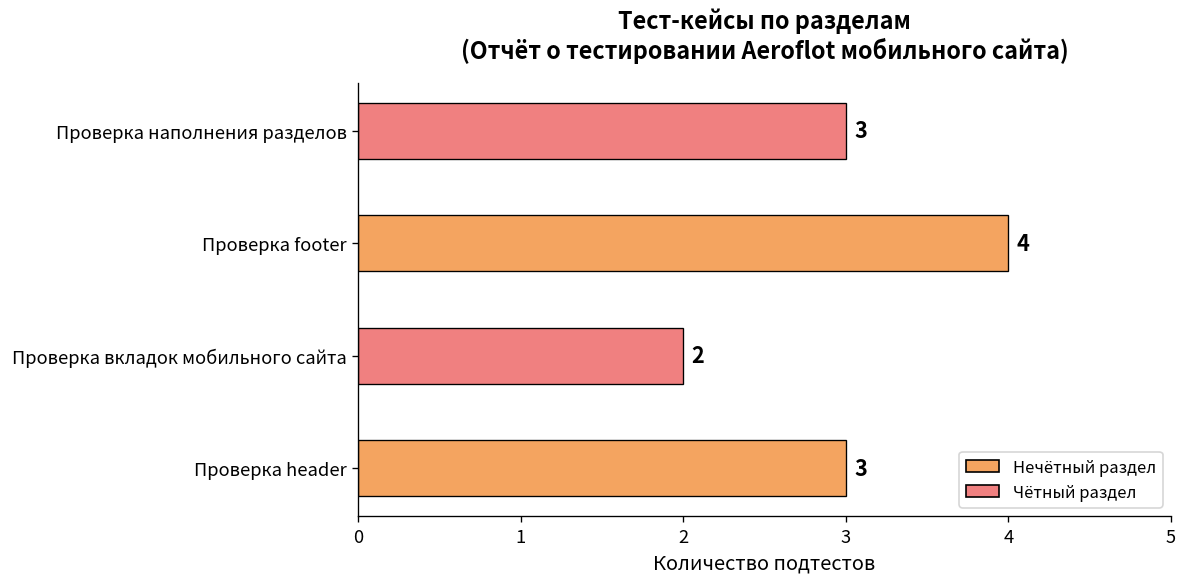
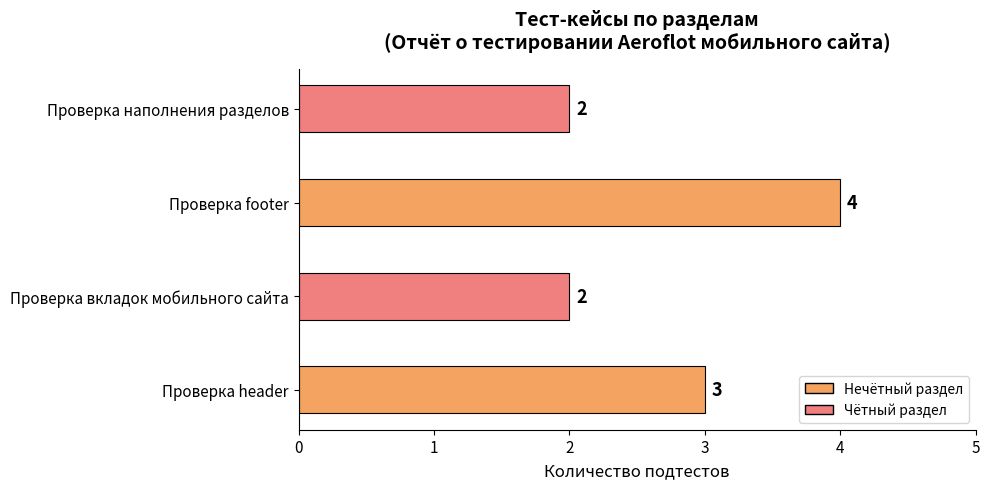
Проверка наполнения разделов: 3 -> 2
